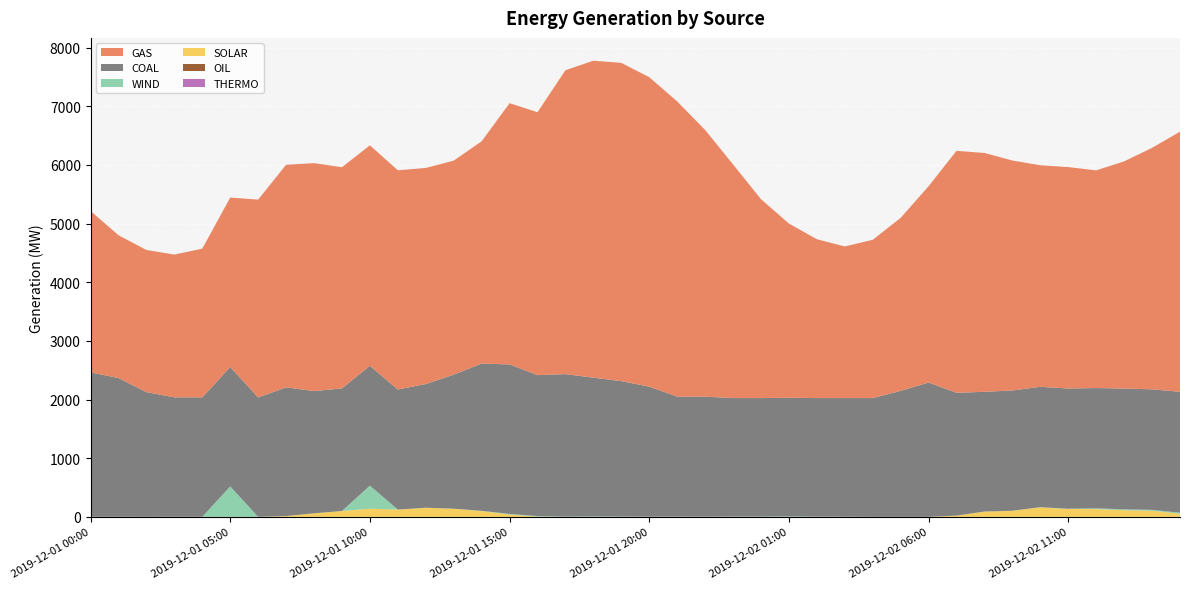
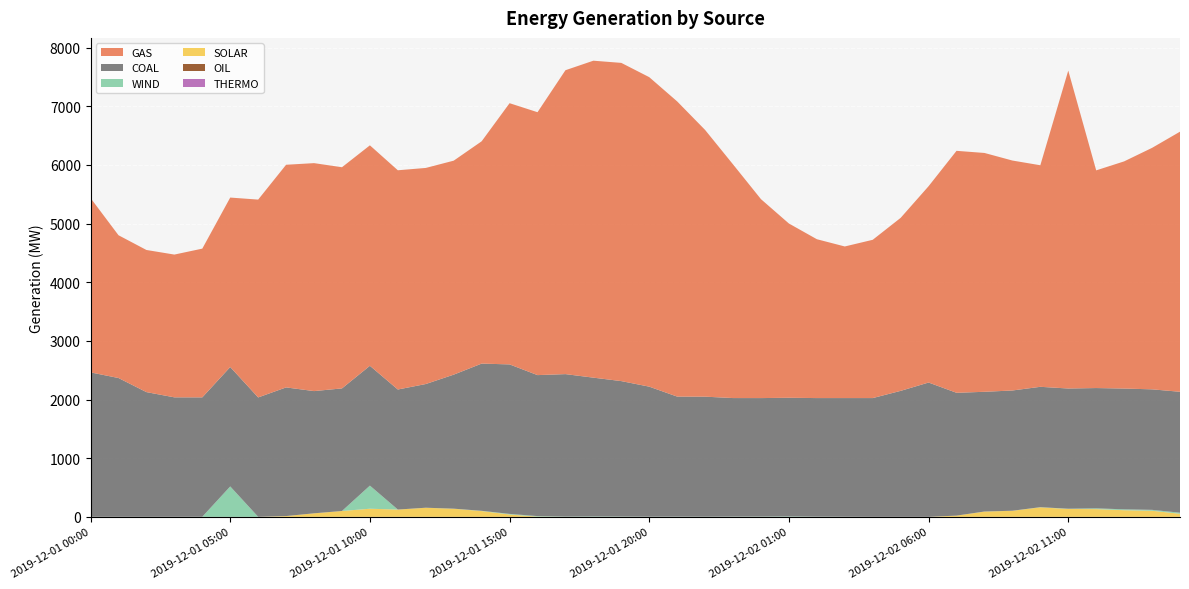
GAS, 2019-12-01 00:00: 2800 -> 3000
GAS, 2019-12-02 11:00: 3800 -> 5400
